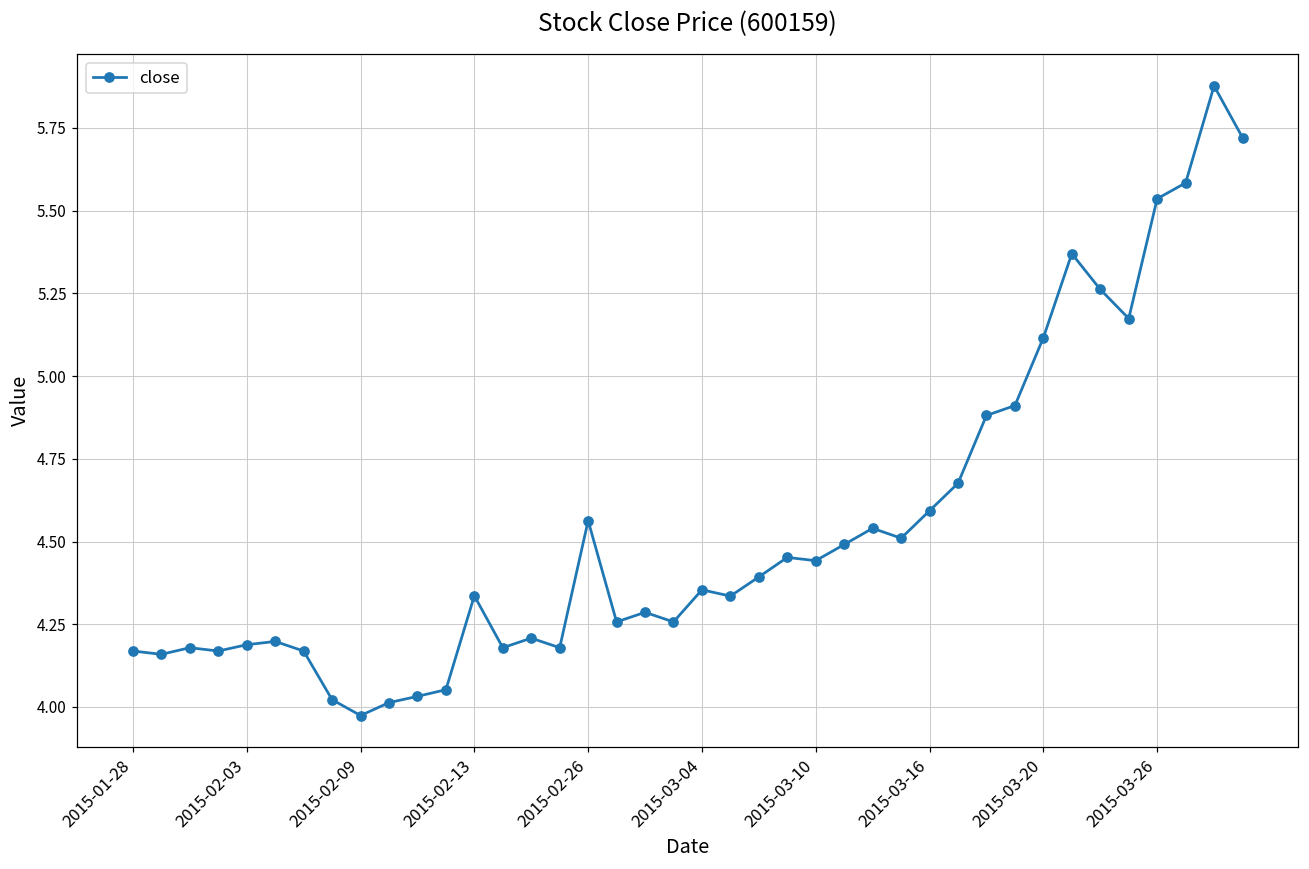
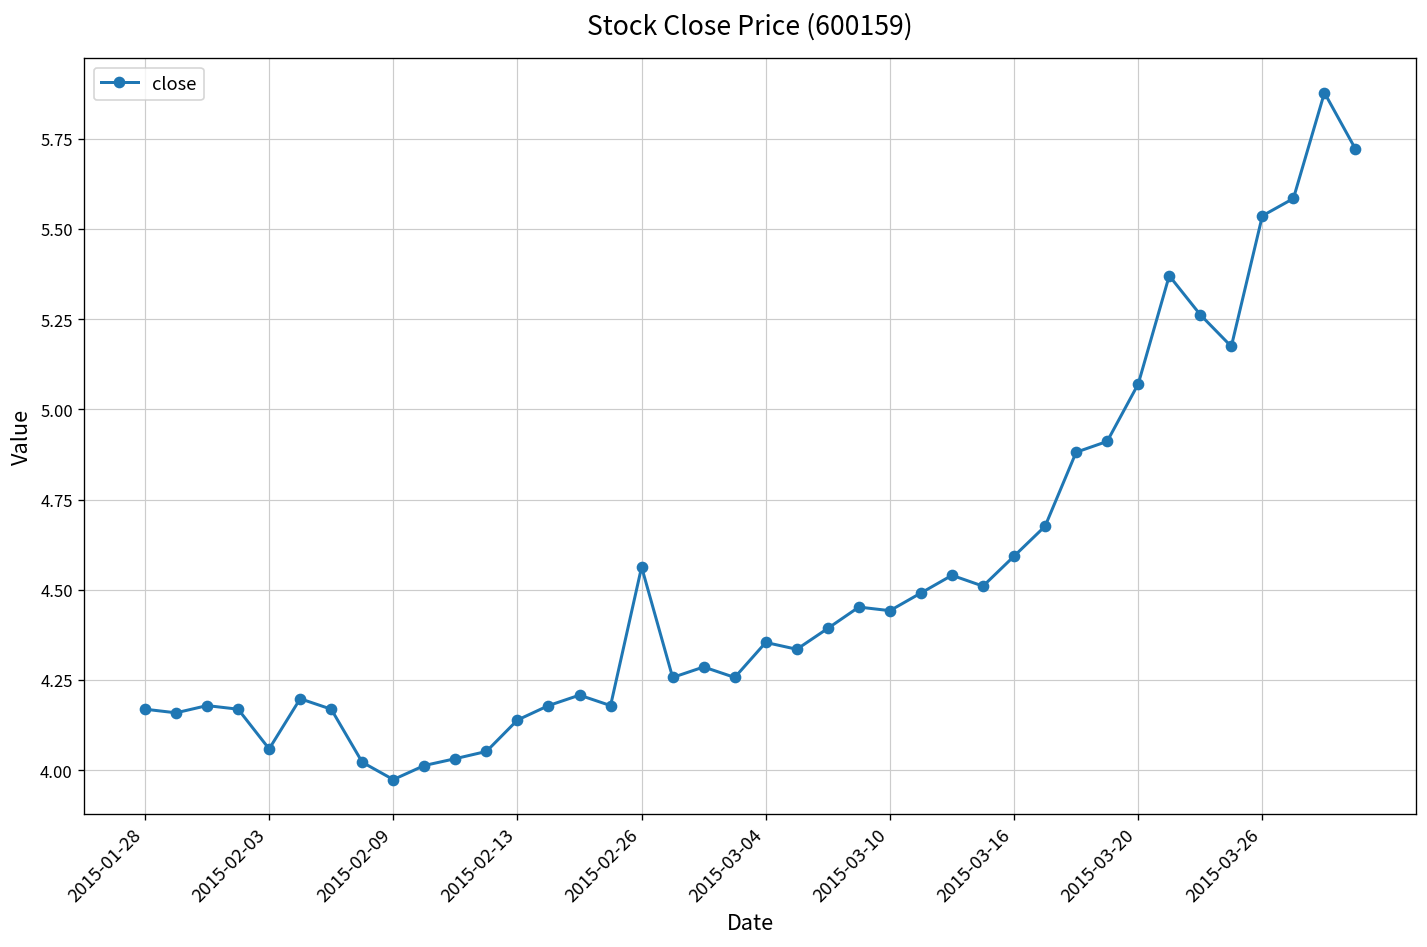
2015-02-03: 4.19 -> 4.06
2015-02-13: 4.34 -> 4.14
2015-03-20: 5.12 -> 5.07
